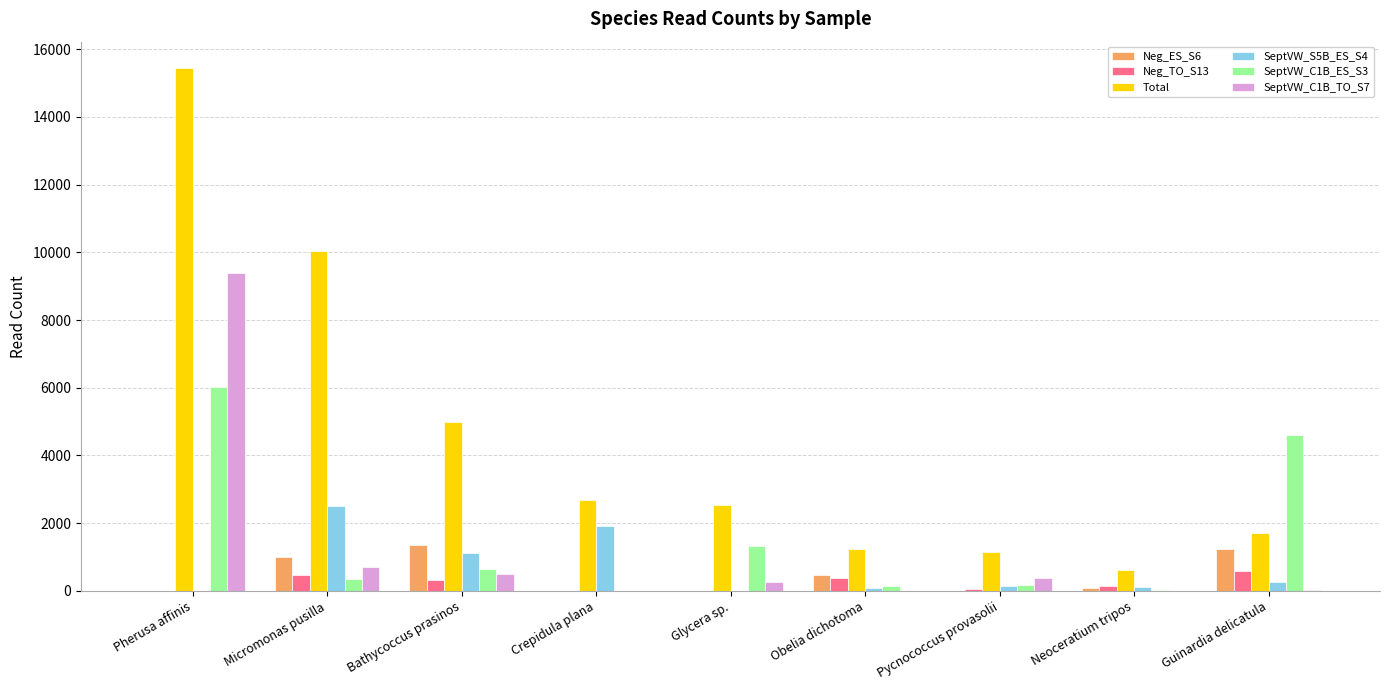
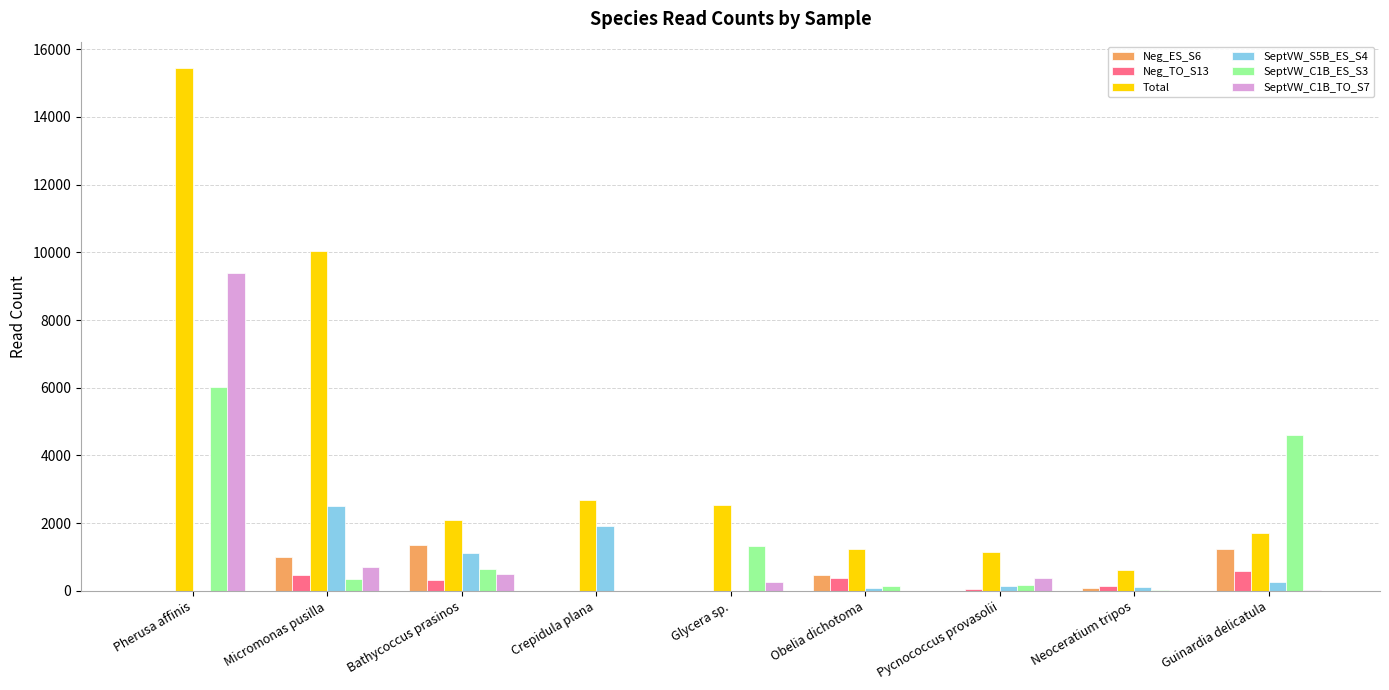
Total, Bathycoccus prasinos: 5000 -> 2100
